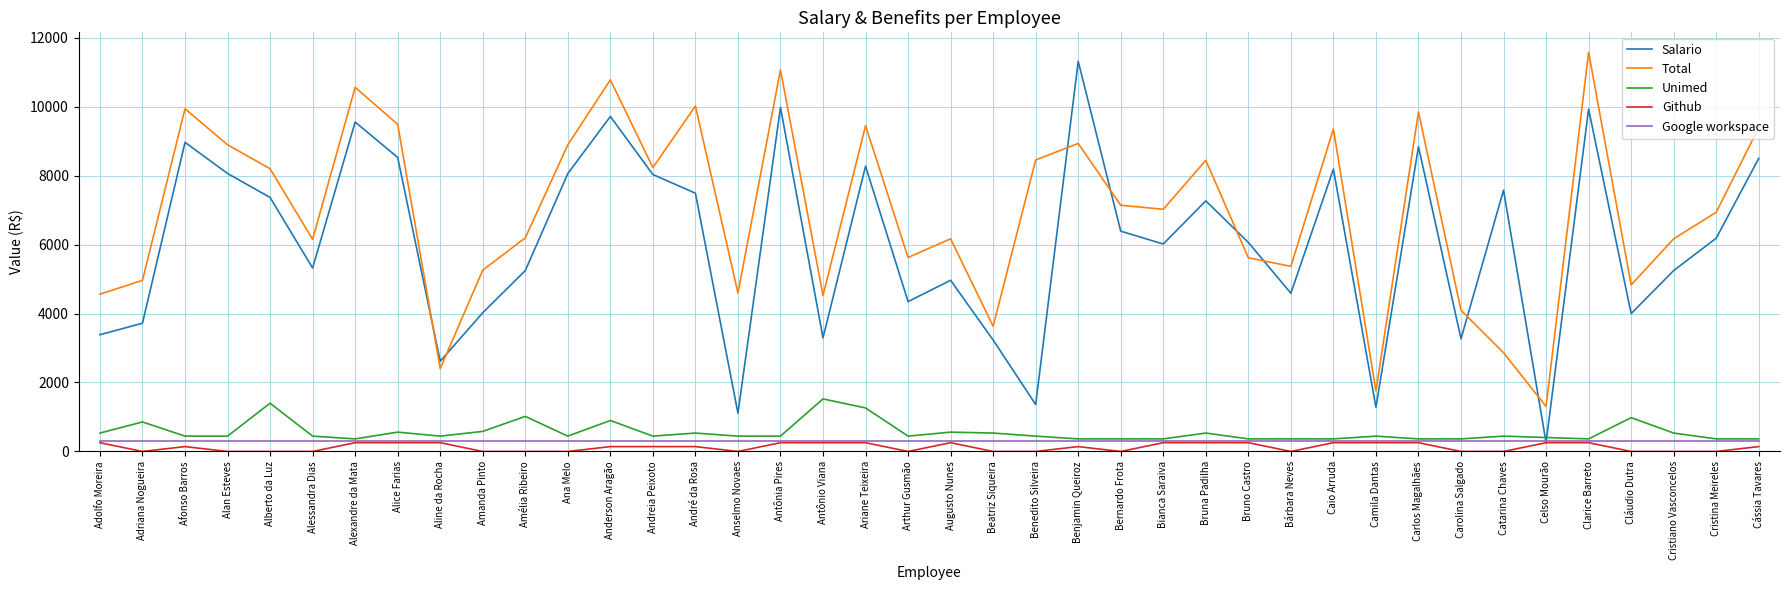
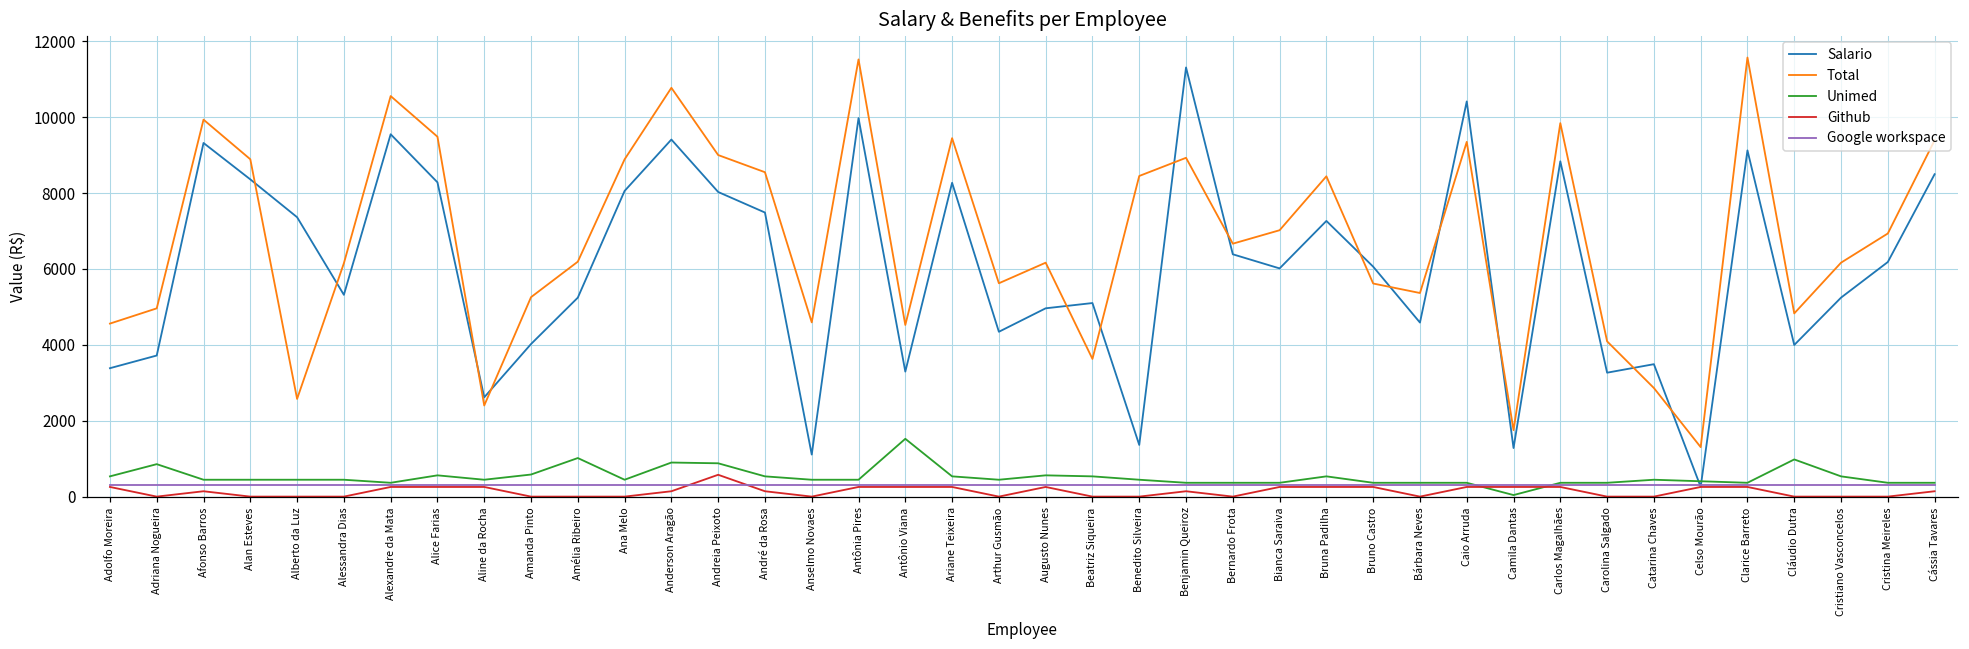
Salario, Afonso Barros: 9000 -> 9300
Salario, Alan Esteves: 8100 -> 8400
Total, Alberto da Luz: 8200 -> 2600
Unimed, Alberto da Luz: 1400 -> 400
Salario, Alice Farias: 8500 -> 8300
Salario, Anderson Aragão: 9700 -> 9400
Total, Andreia Peixoto: 8200 -> 9000
Unimed, Andreia Peixoto: 400 -> 900
Github, Andreia Peixoto: 100 -> 600
Total, André da Rosa: 10000 -> 8600
Total, Antônia Pires: 11100 -> 11500
Unimed, Ariane Teixeira: 1300 -> 500
Salario, Beatriz Siqueira: 3200 -> 5100
Total, Bernardo Frota: 7100 -> 6700
Salario, Caio Arruda: 8200 -> 10400
Unimed, Camila Dantas: 400 -> 0
Salario, Catarina Chaves: 7600 -> 3500
Salario, Clarice Barreto: 9900 -> 9100
